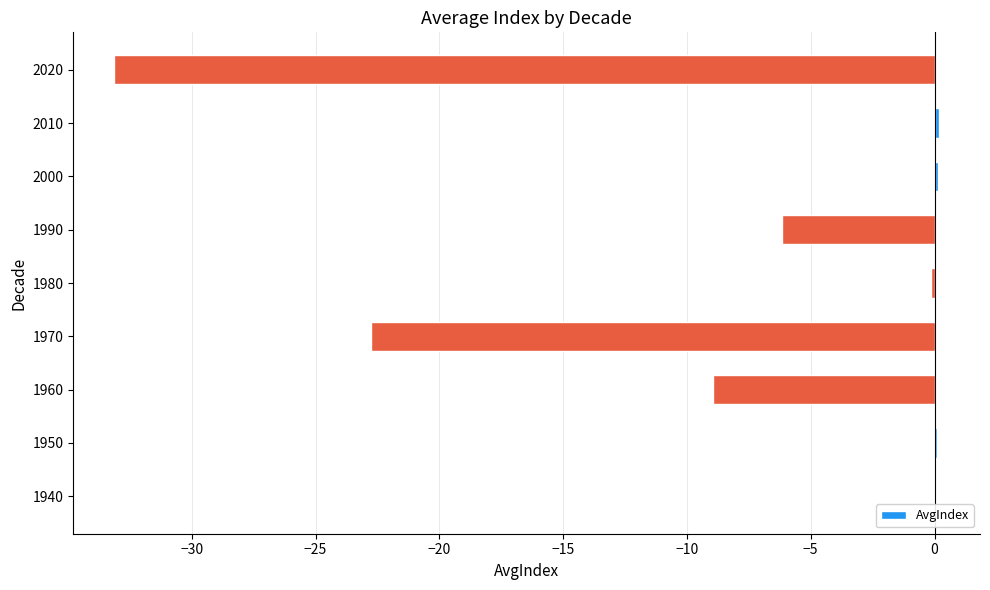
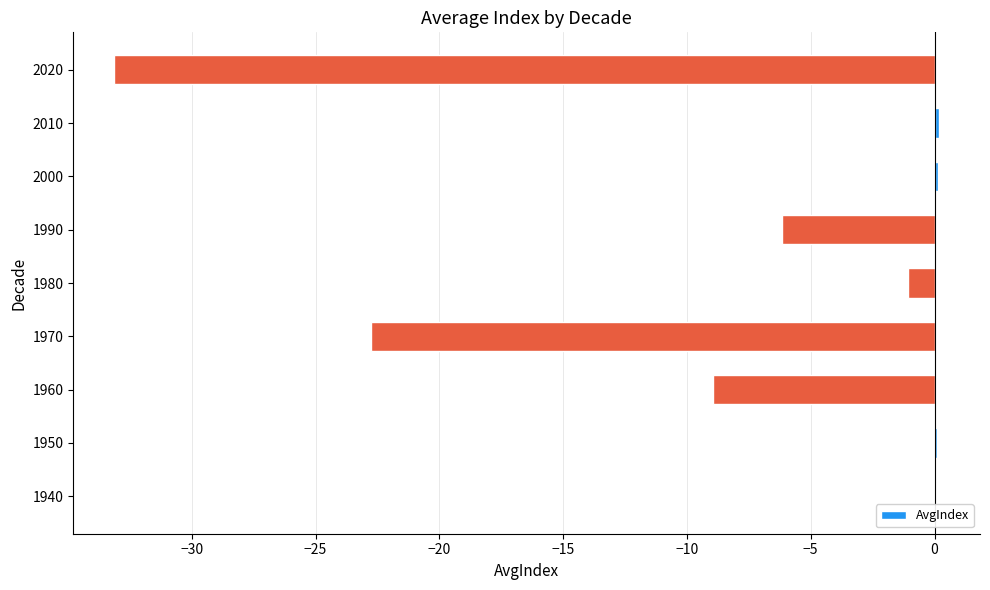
1980: -0.1 -> -1.1
